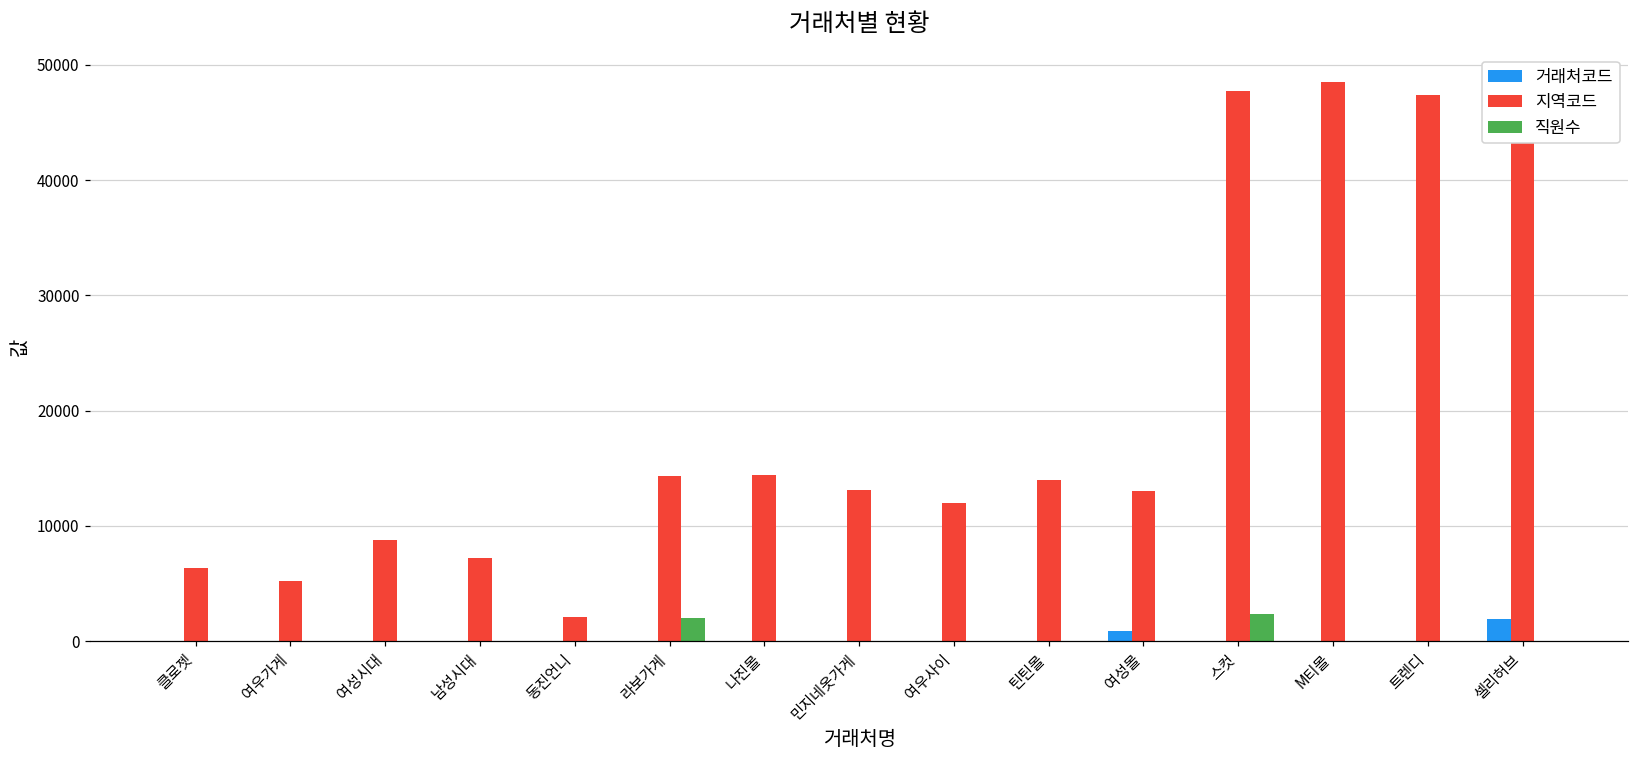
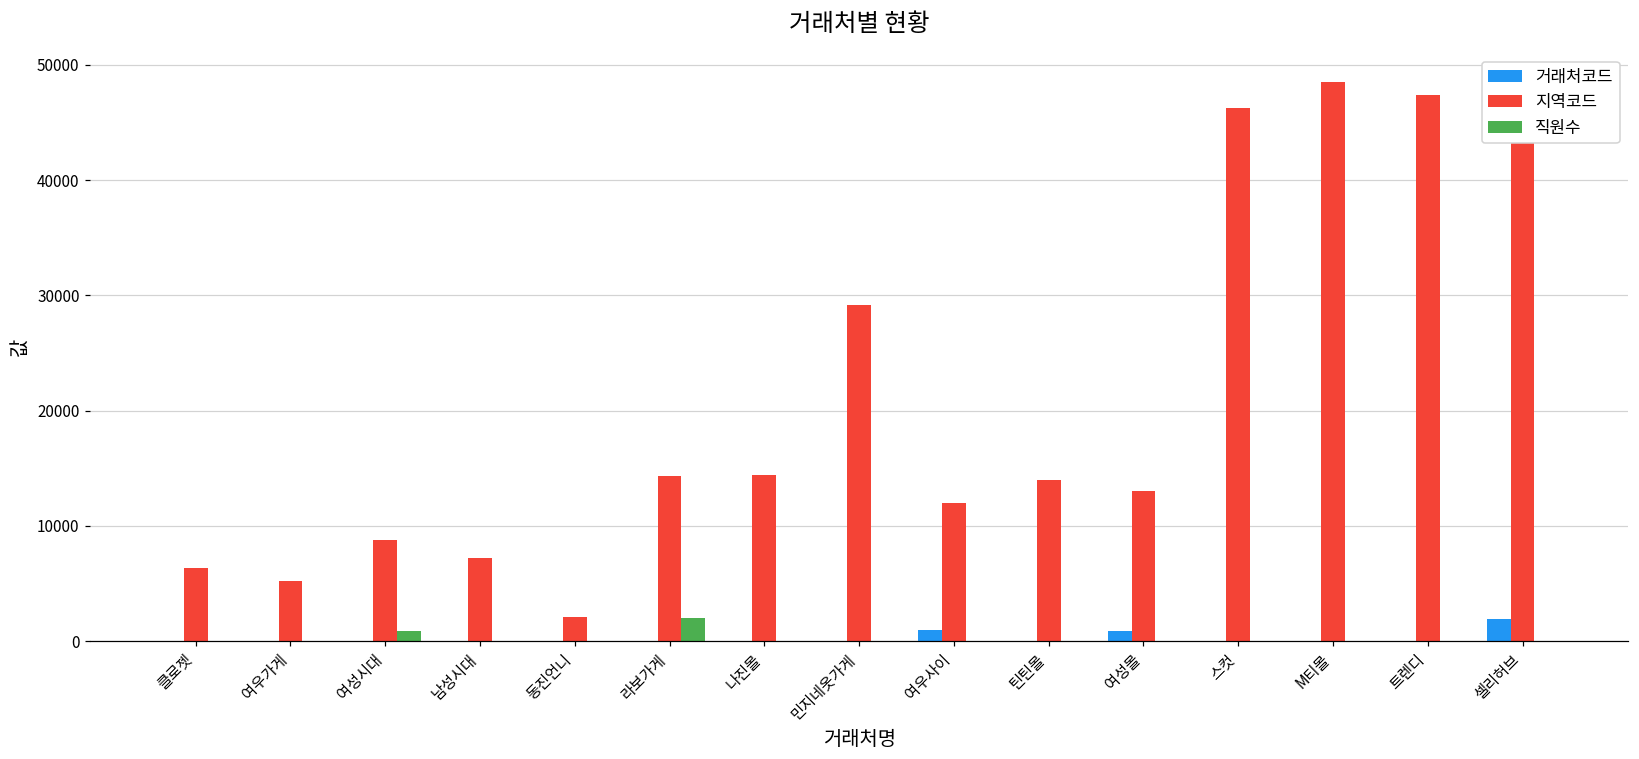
직원수, 여성시대: 0 -> 900
지역코드, 민지네옷가게: 13100 -> 29200
거래처코드, 여우사이: 0 -> 1000
지역코드, 스컷: 47800 -> 46300
직원수, 스컷: 2400 -> 0
